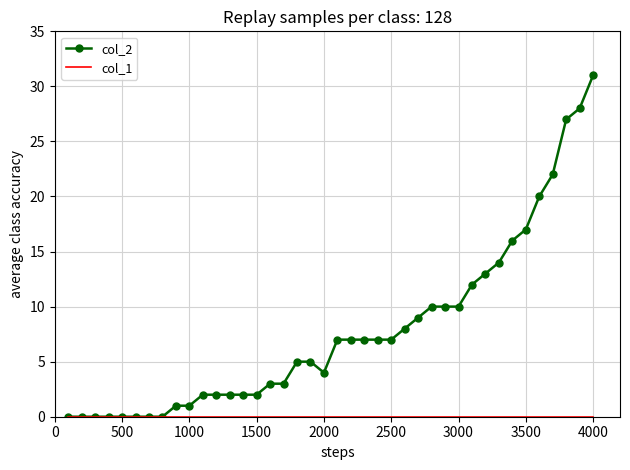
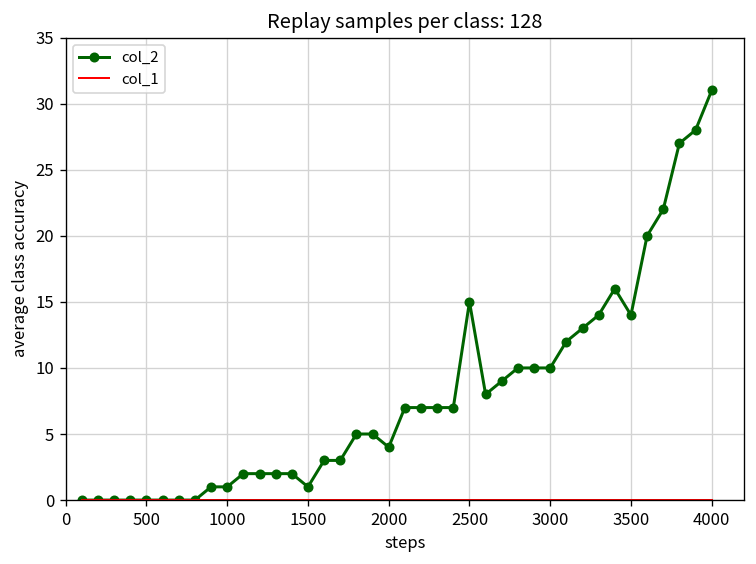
col_2, 1500: 2 -> 1
col_2, 2500: 7 -> 15
col_2, 3500: 17 -> 14
